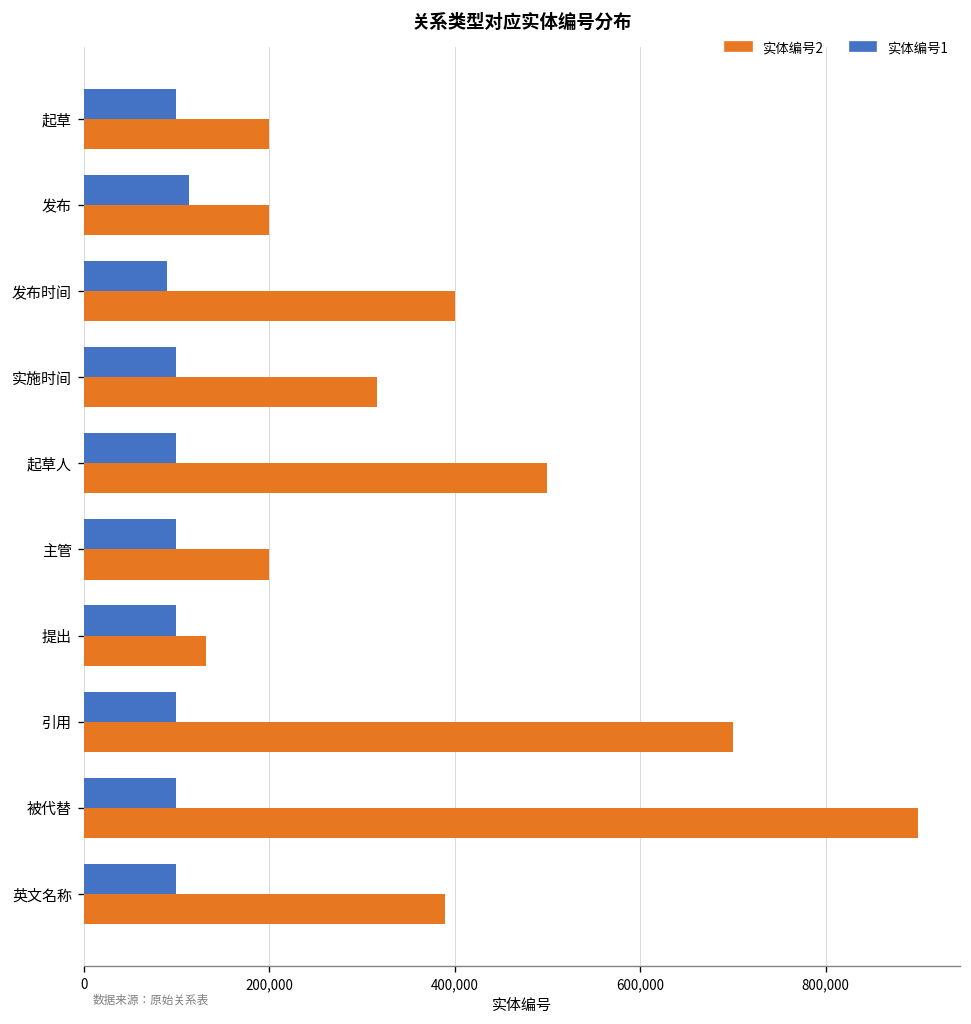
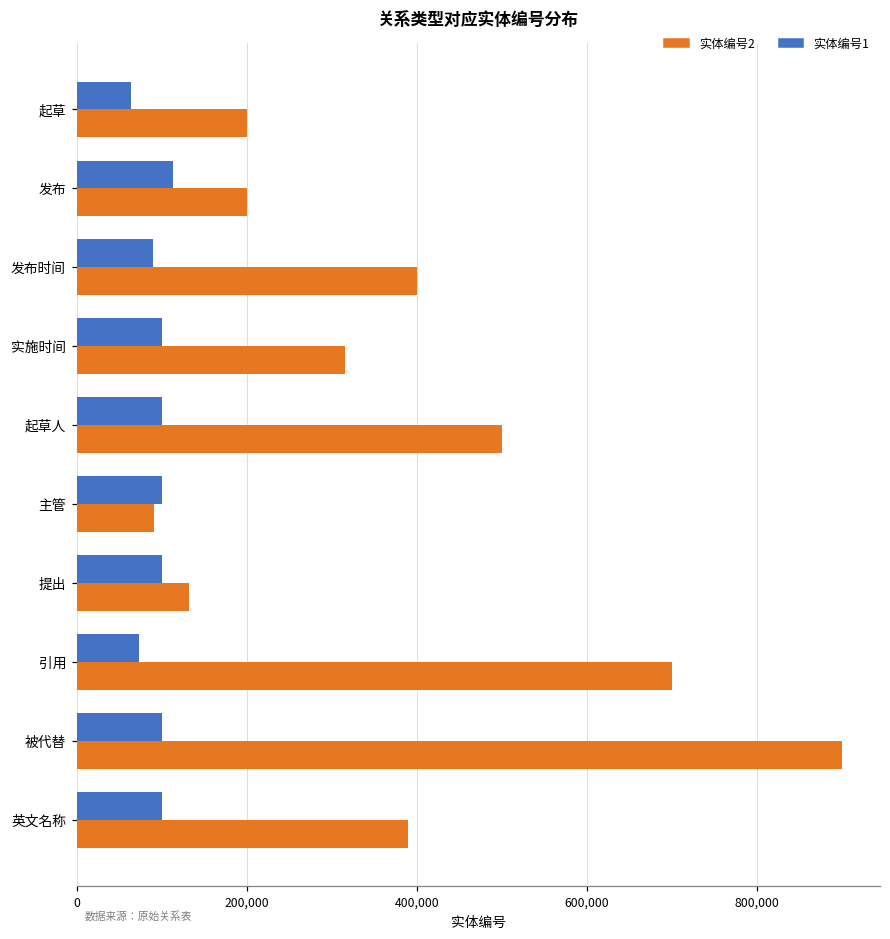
实体编号1, 起草: 100,000 -> 60,000
实体编号2, 主管: 200,000 -> 90,000
实体编号1, 引用: 100,000 -> 70,000
